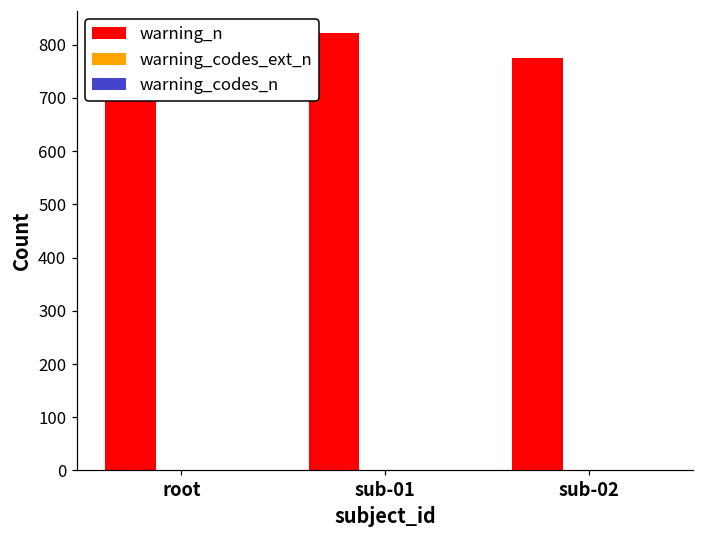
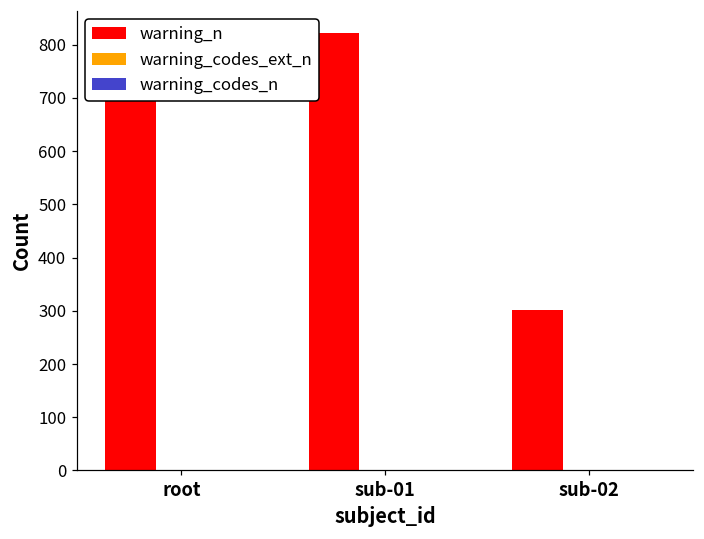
warning_n, sub-02: 770 -> 300
